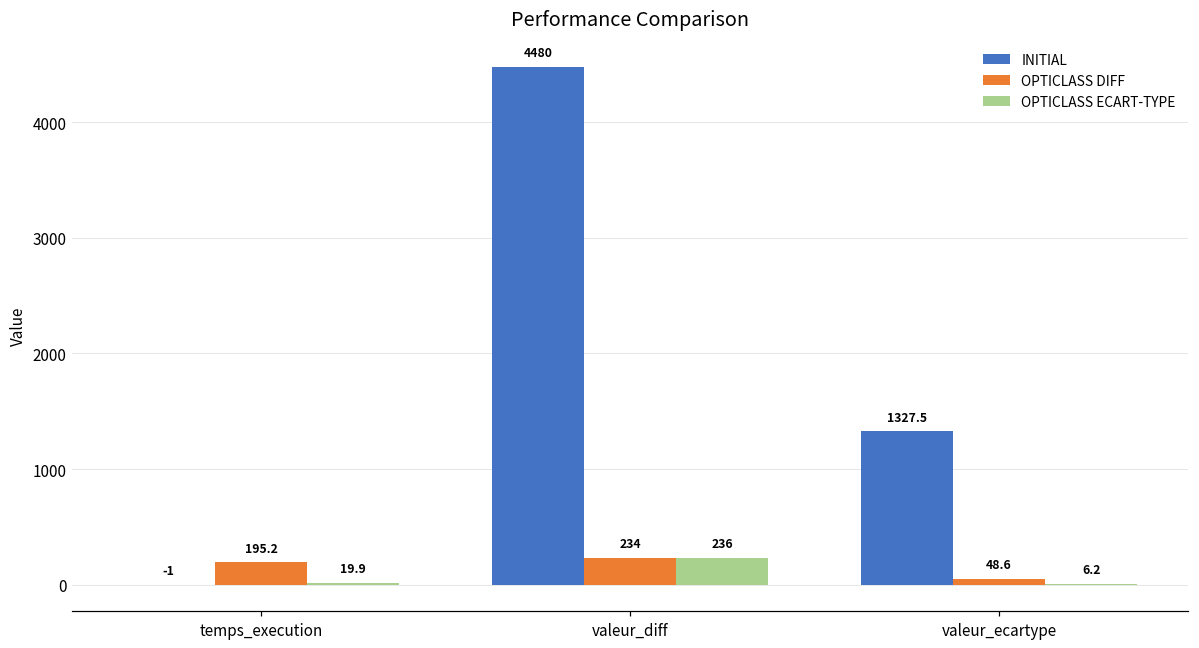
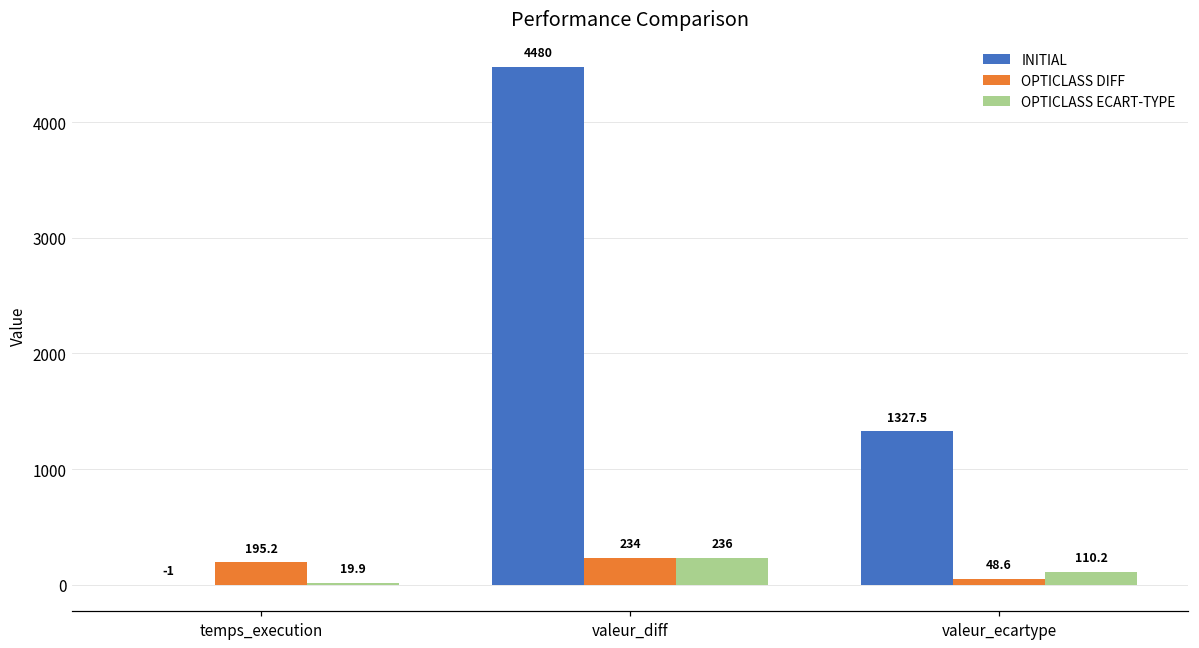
OPTICLASS ECART-TYPE, valeur_ecartype: 6.2 -> 110.2
